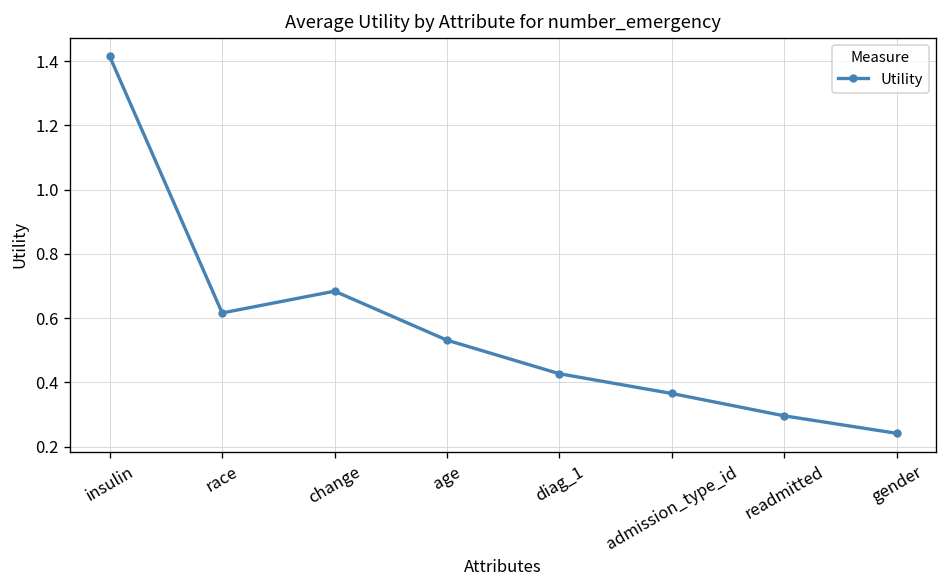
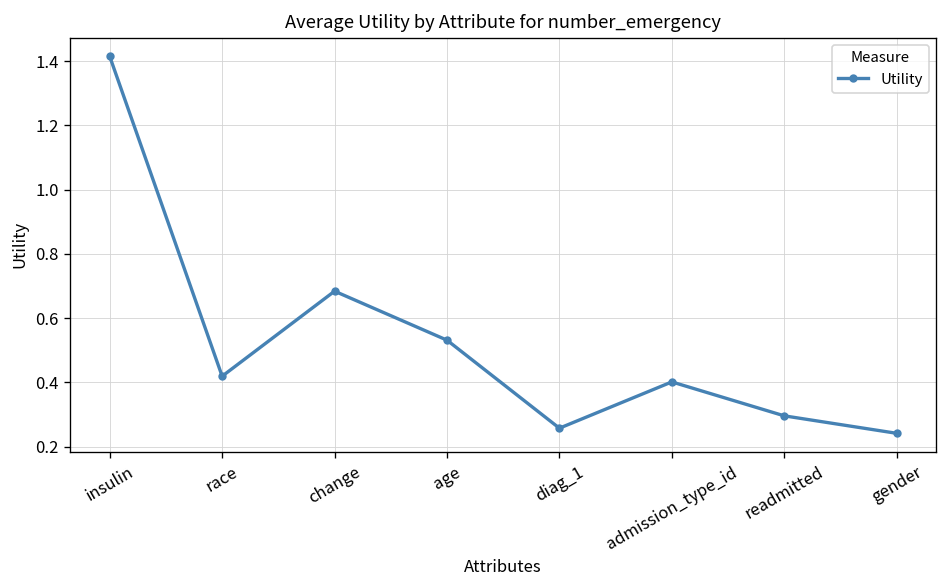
race: 0.62 -> 0.42
diag_1: 0.43 -> 0.26
admission_type_id: 0.37 -> 0.40
